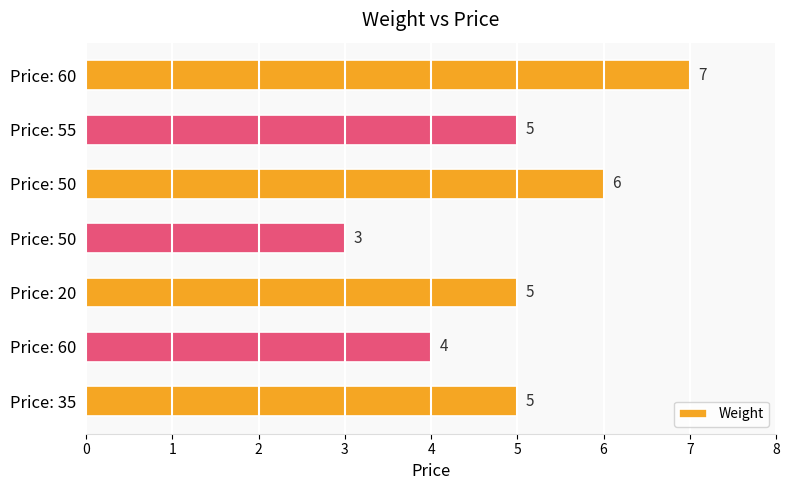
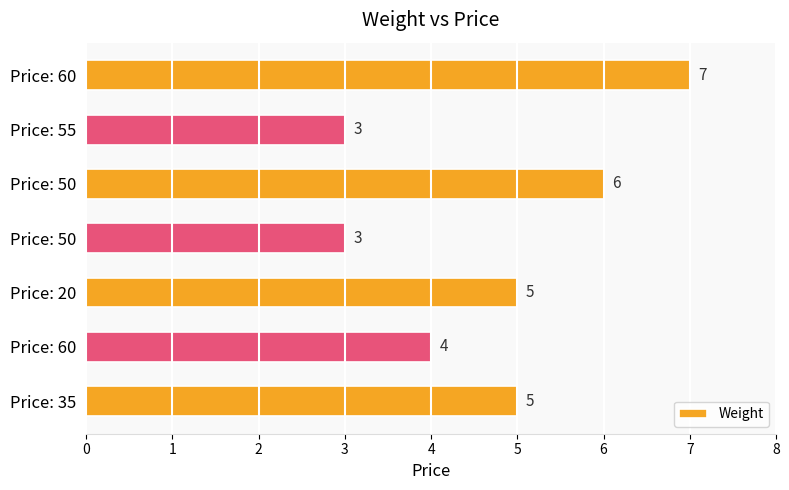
Price: 55: 5 -> 3
